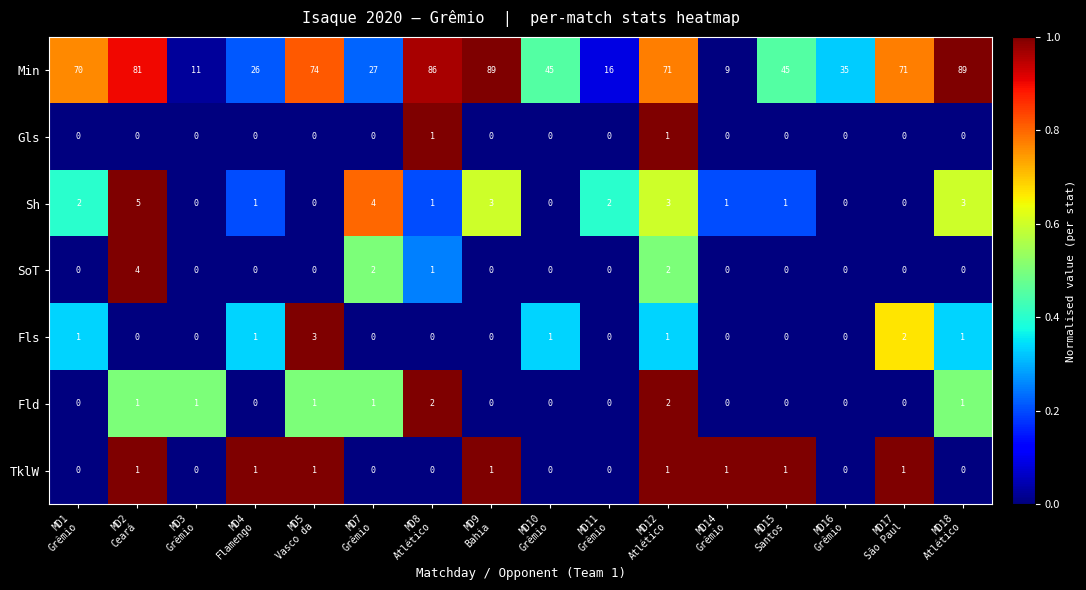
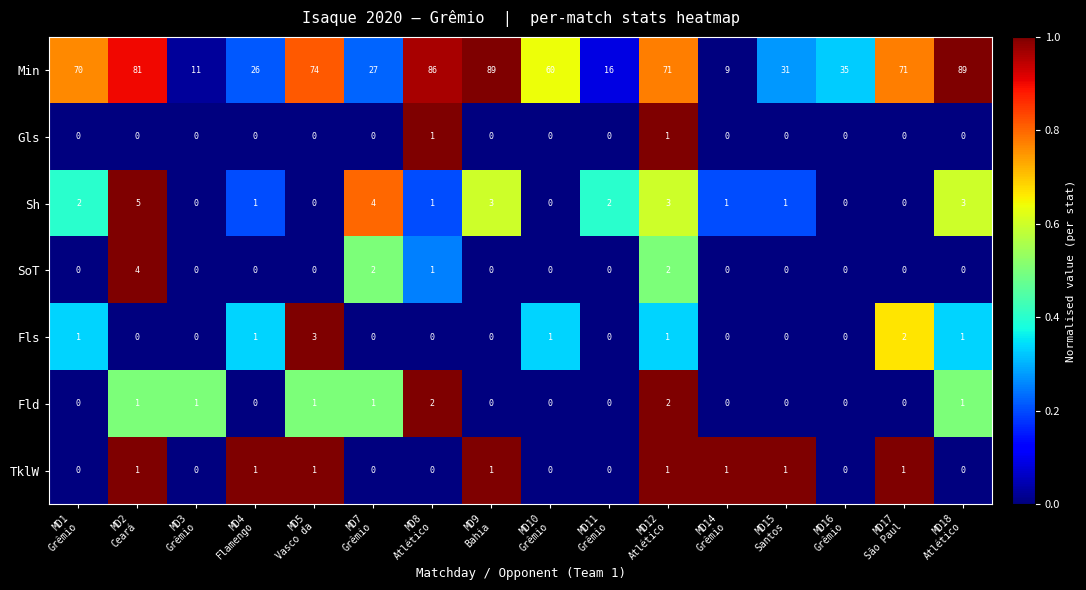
Min, MD10 Grêmio: 45 -> 60
Min, MD15 Santos: 45 -> 31
